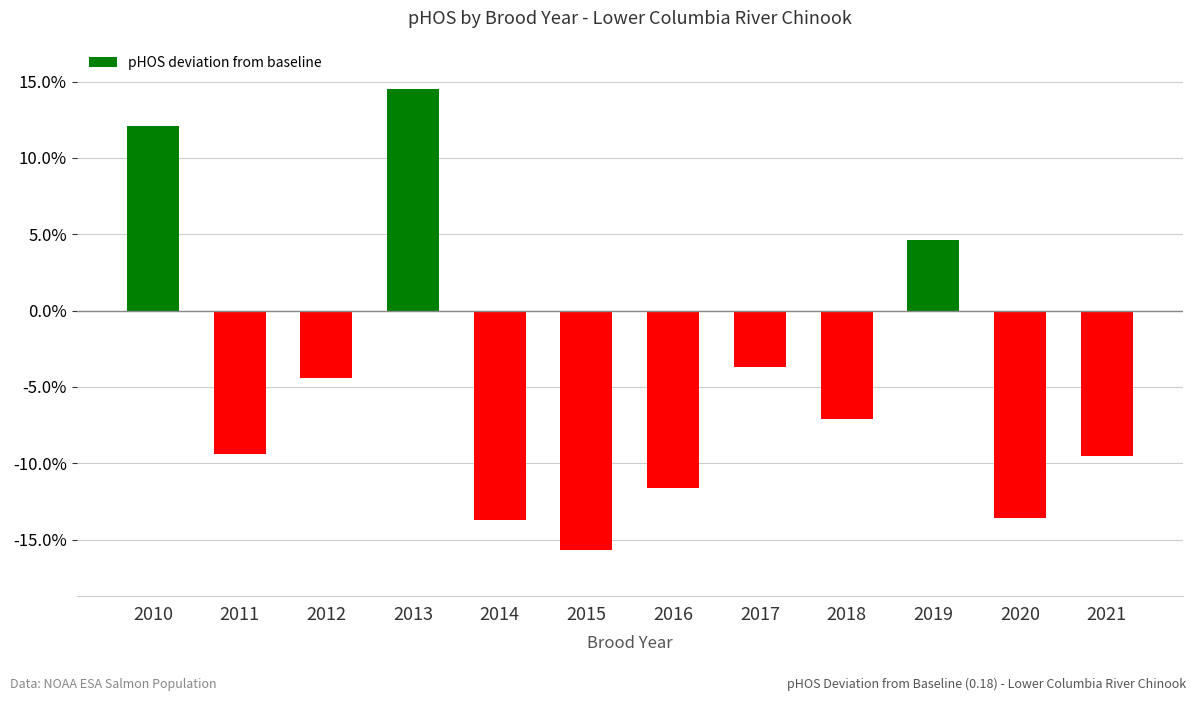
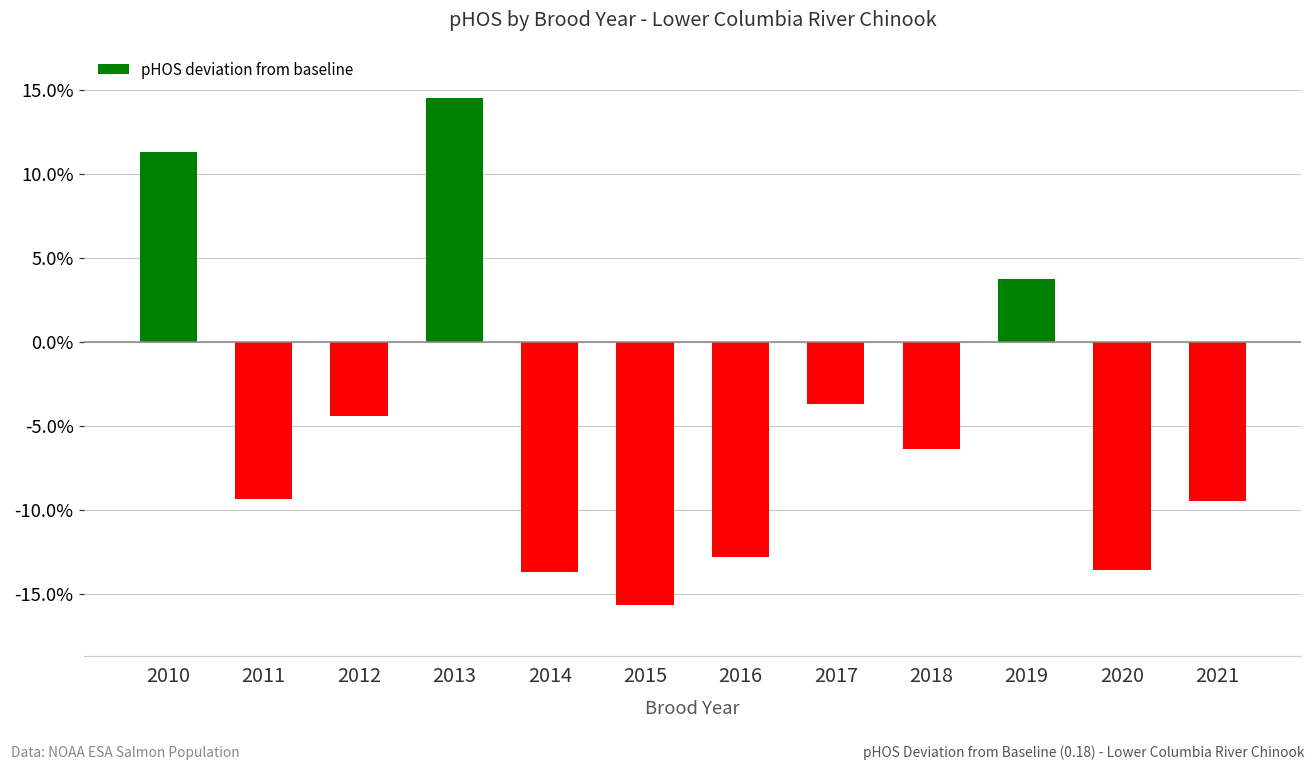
2010: 12.1% -> 11.3%
2016: -11.6% -> -12.8%
2018: -7.1% -> -6.4%
2019: 4.6% -> 3.7%
